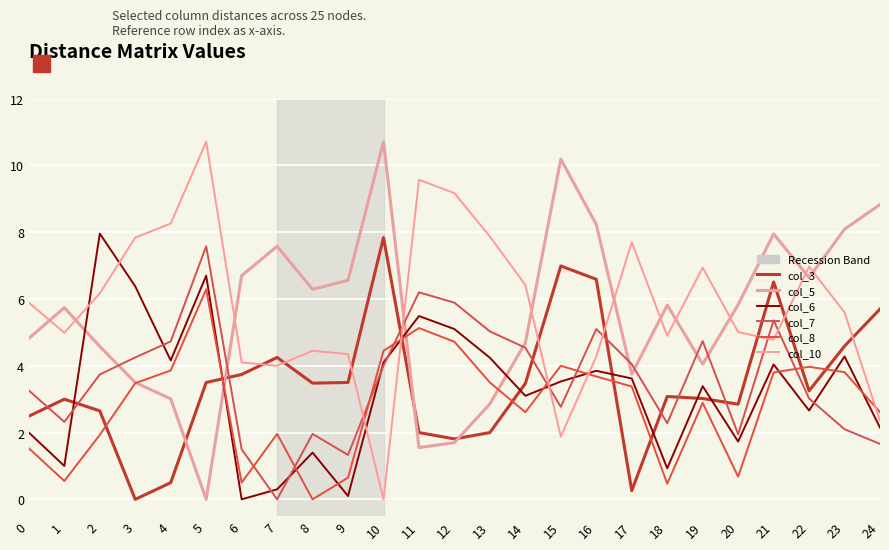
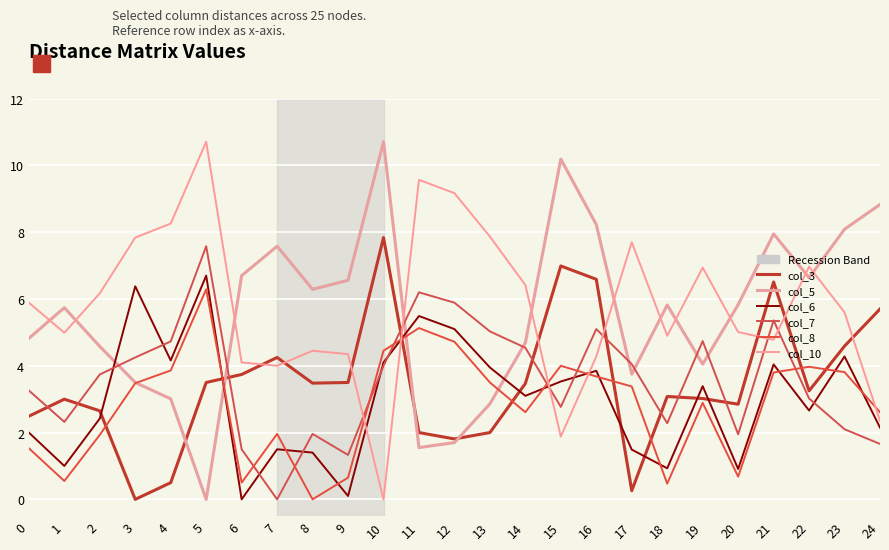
col_6, 2: 8.0 -> 2.4
col_6, 7: 0.3 -> 1.5
col_6, 13: 4.2 -> 4.0
col_6, 17: 3.6 -> 1.5
col_6, 20: 1.7 -> 0.9
